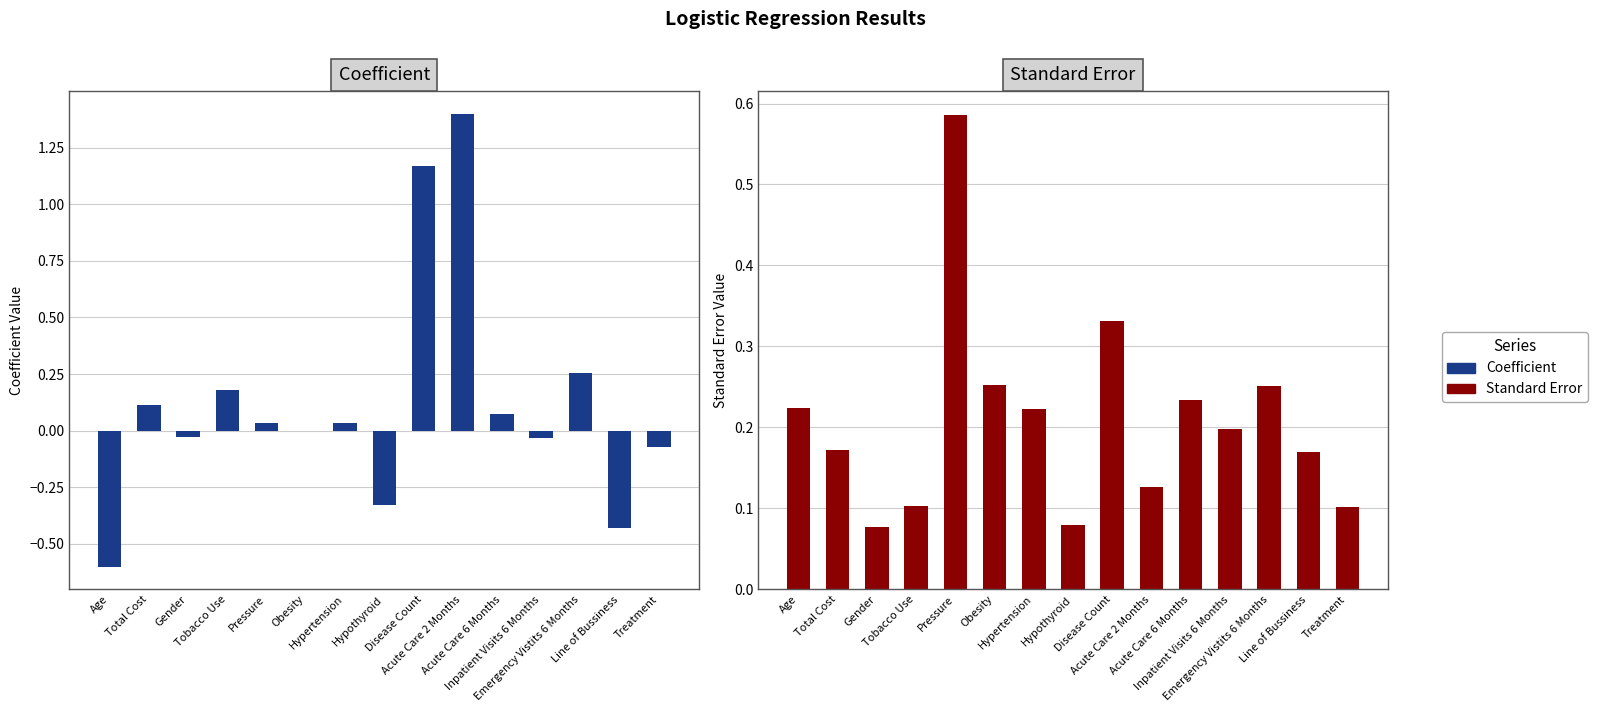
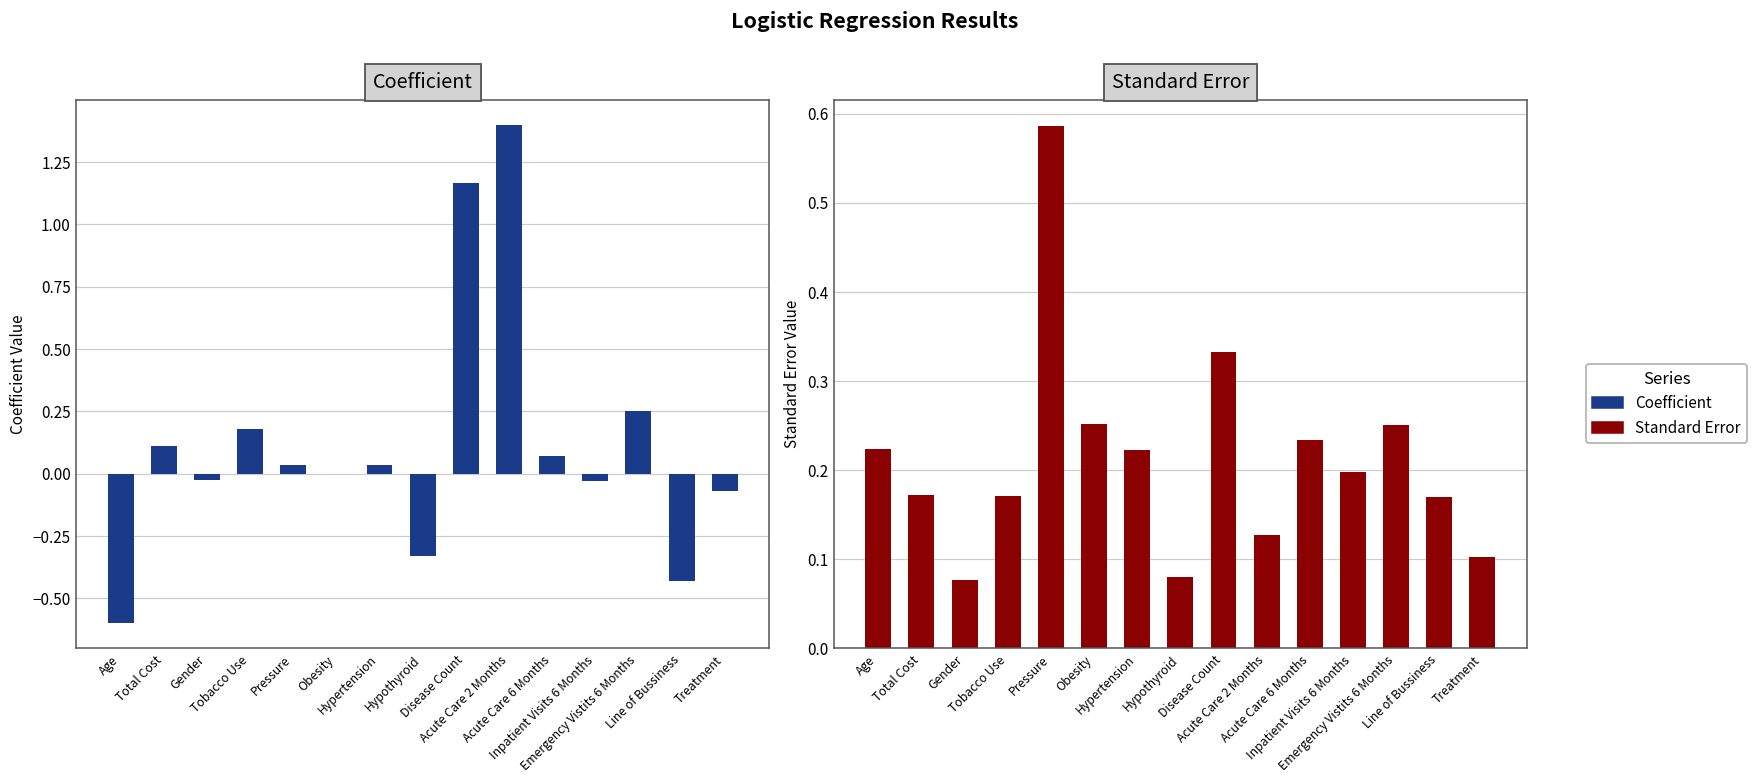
Standard Error, Tobacco Use: 0.10 -> 0.17
